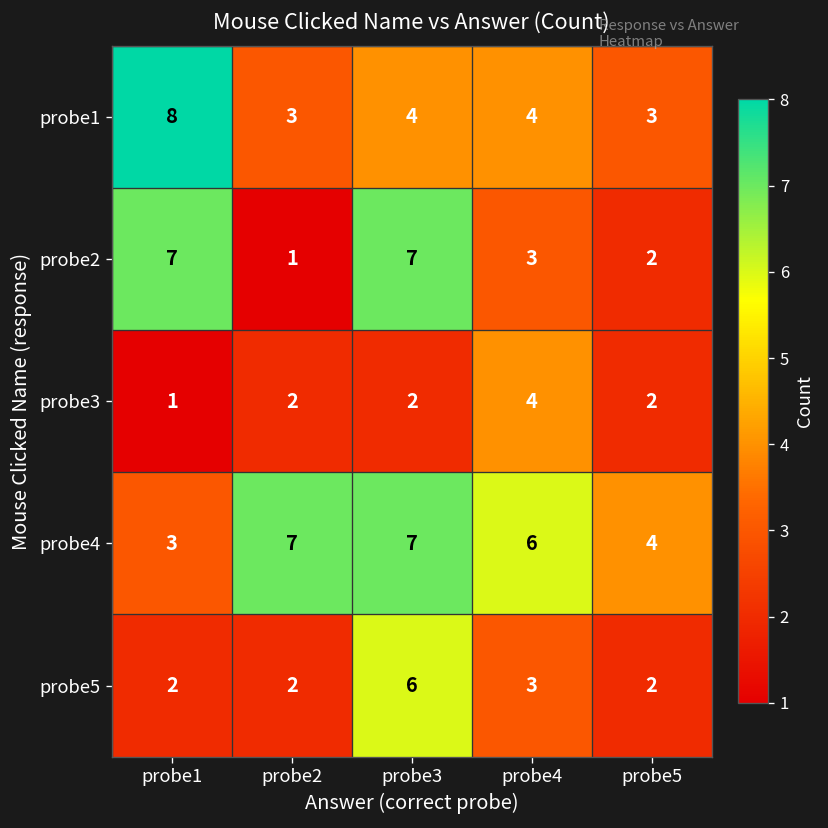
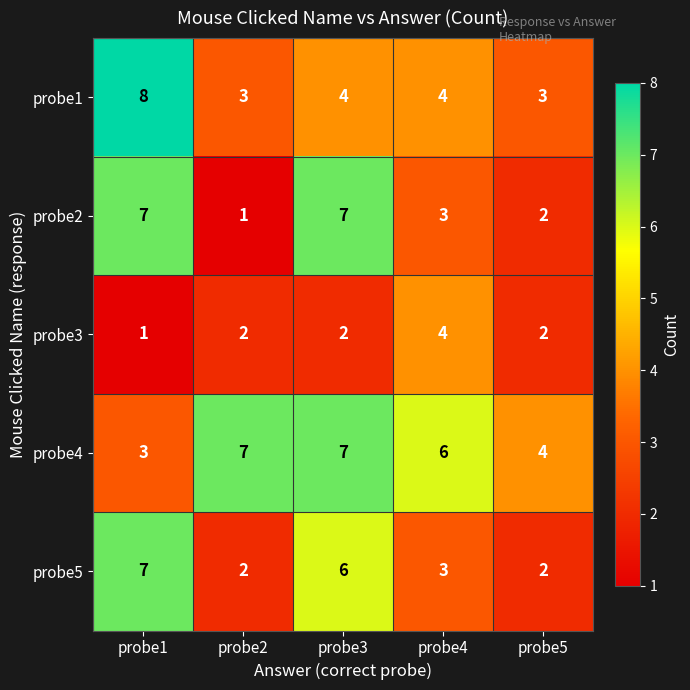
probe5, probe1: 2 -> 7
